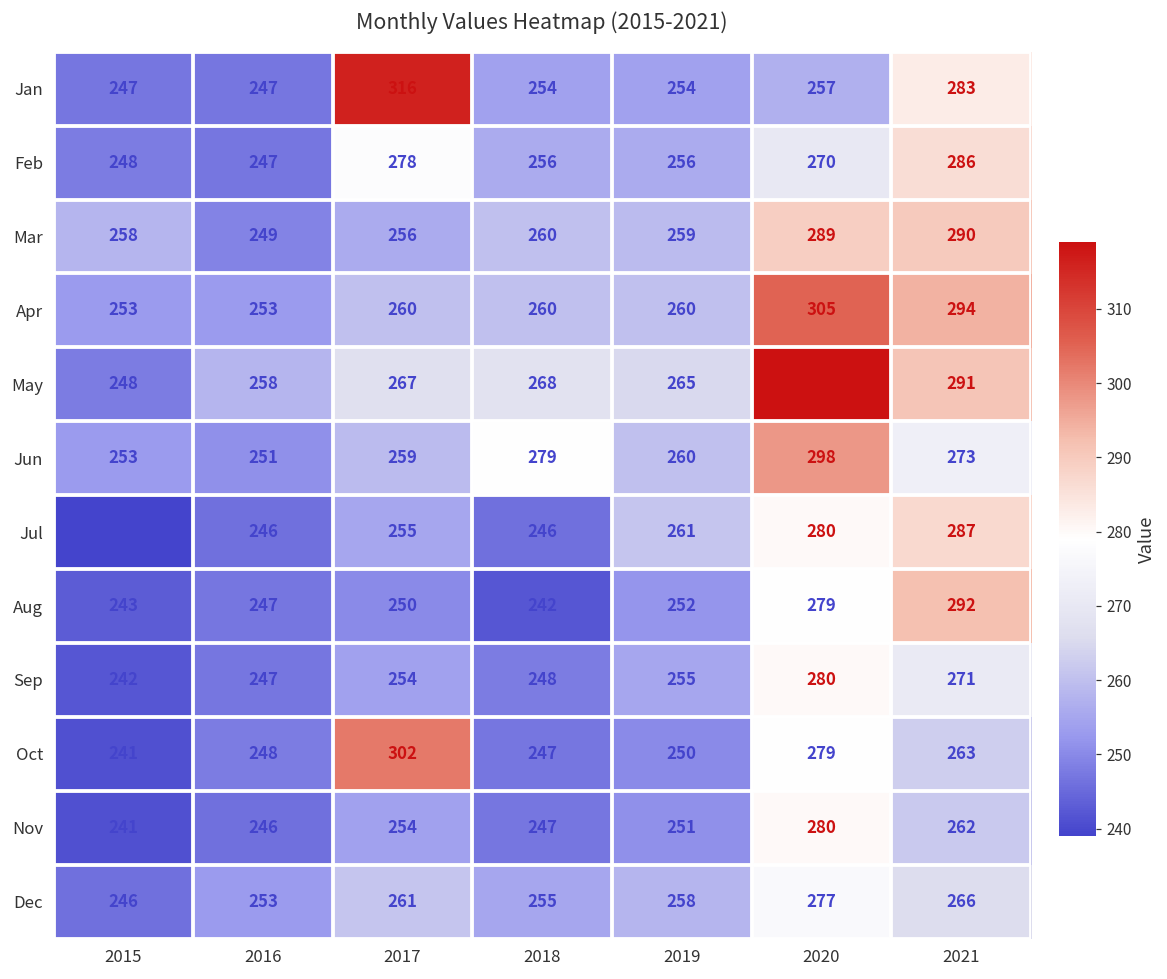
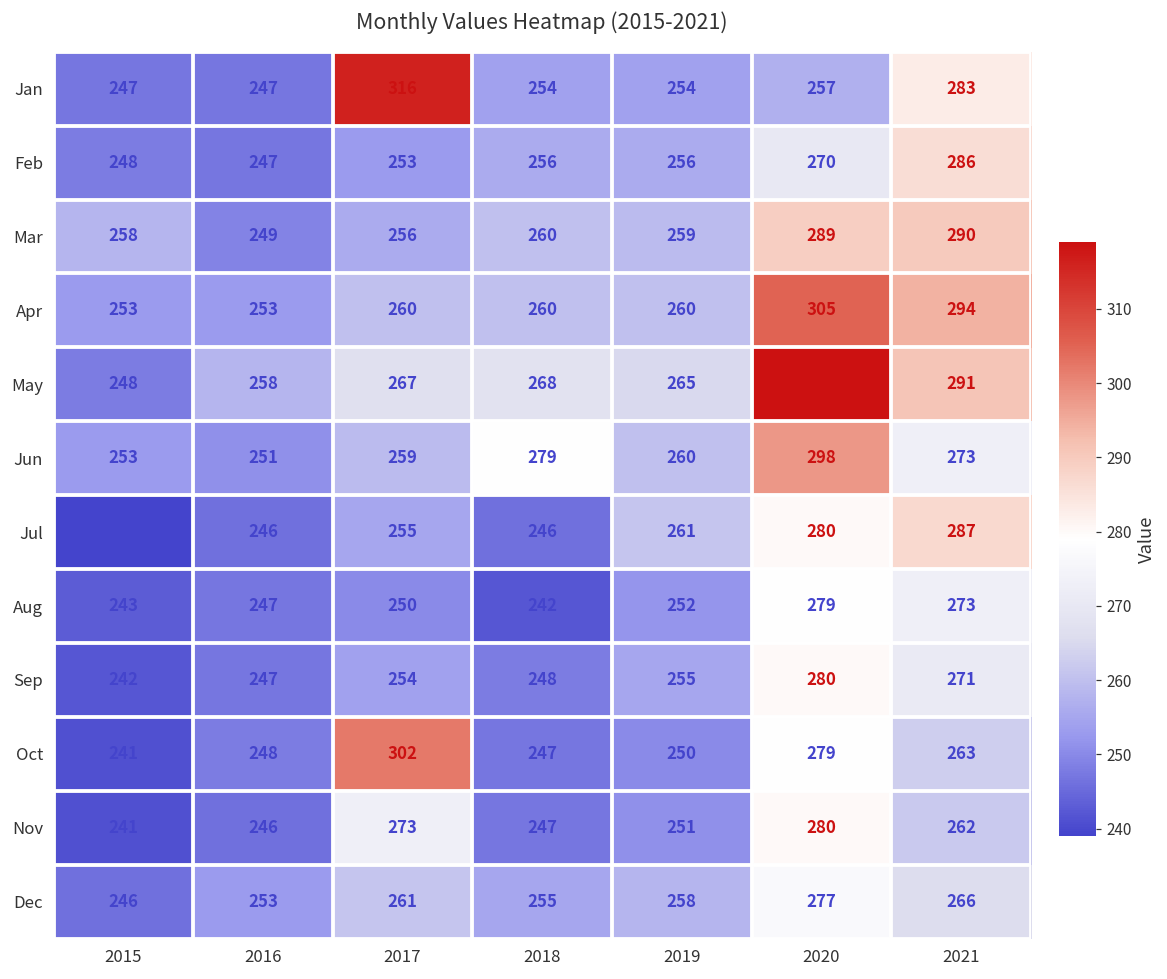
Feb, 2017: 278 -> 253
Aug, 2021: 292 -> 273
Nov, 2017: 254 -> 273
